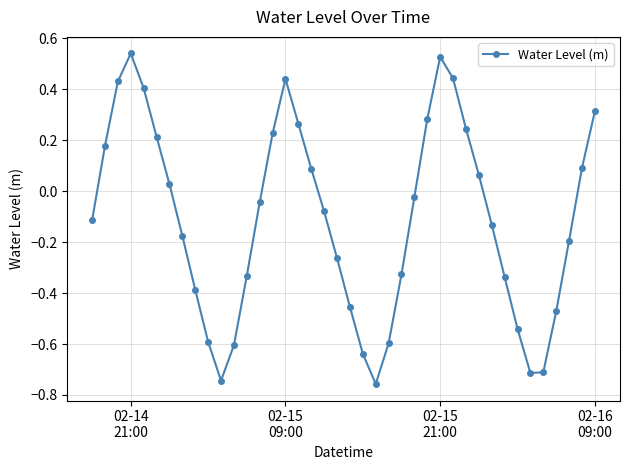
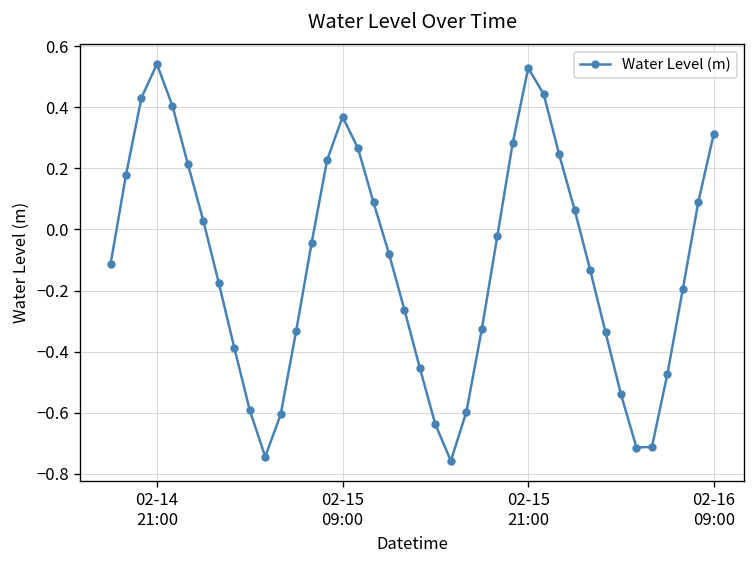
02-15 09:00: 0.44 -> 0.37
